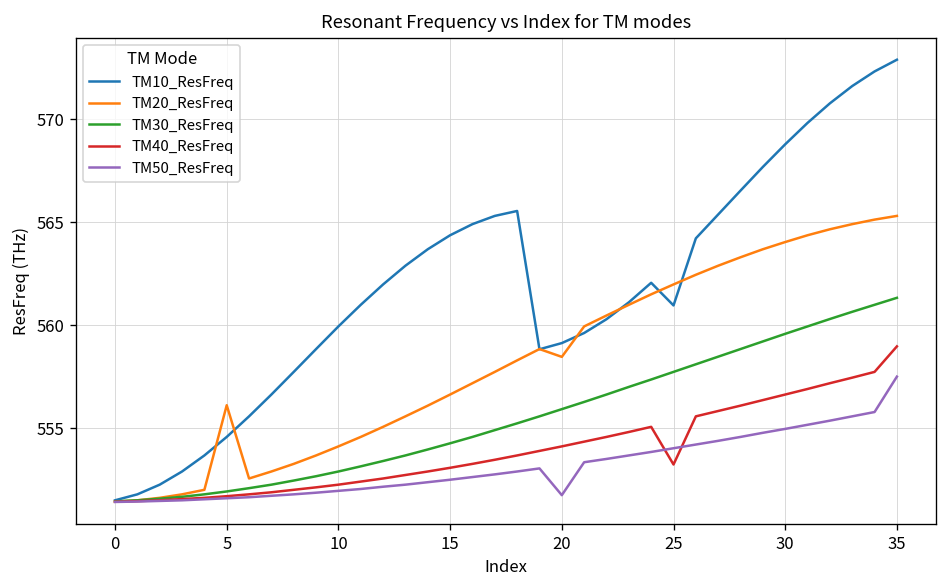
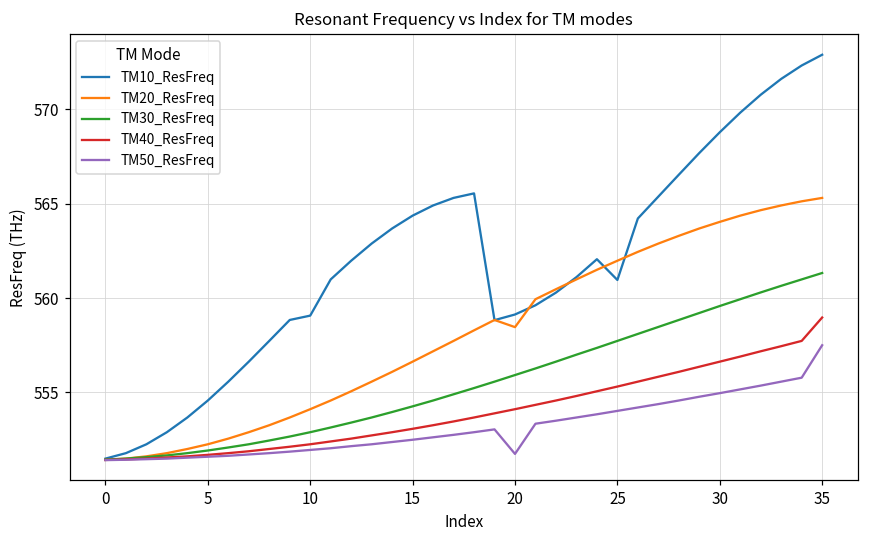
TM20_ResFreq, 5: 556.1 -> 552.3
TM10_ResFreq, 10: 559.9 -> 559.1
TM40_ResFreq, 25: 553.2 -> 555.3
